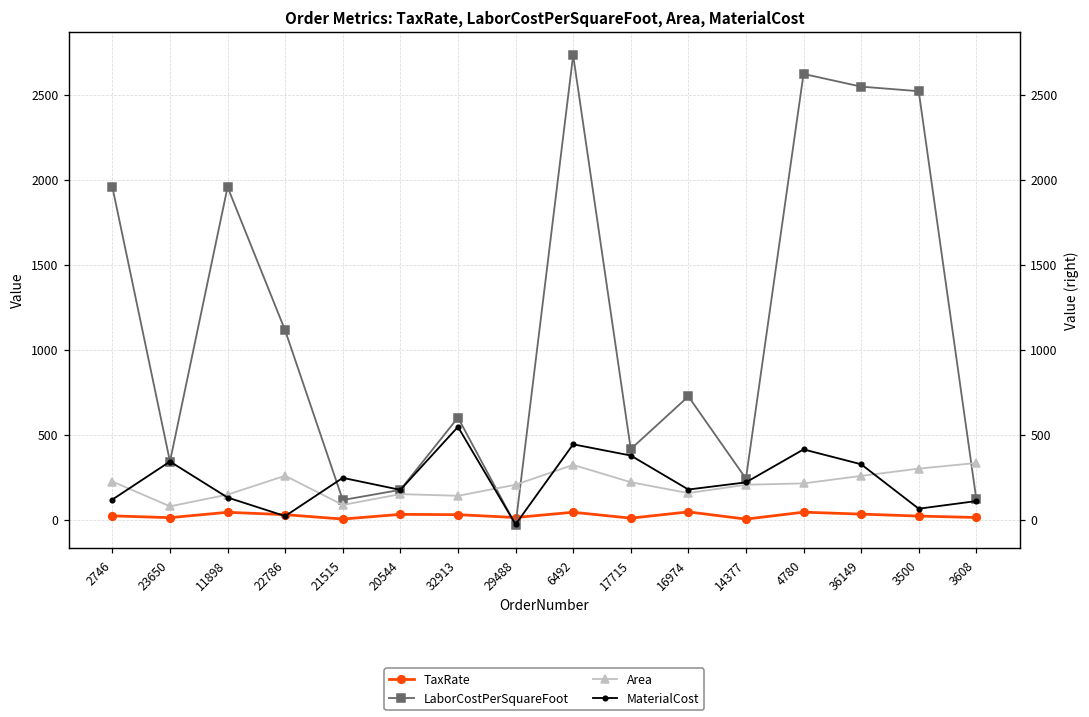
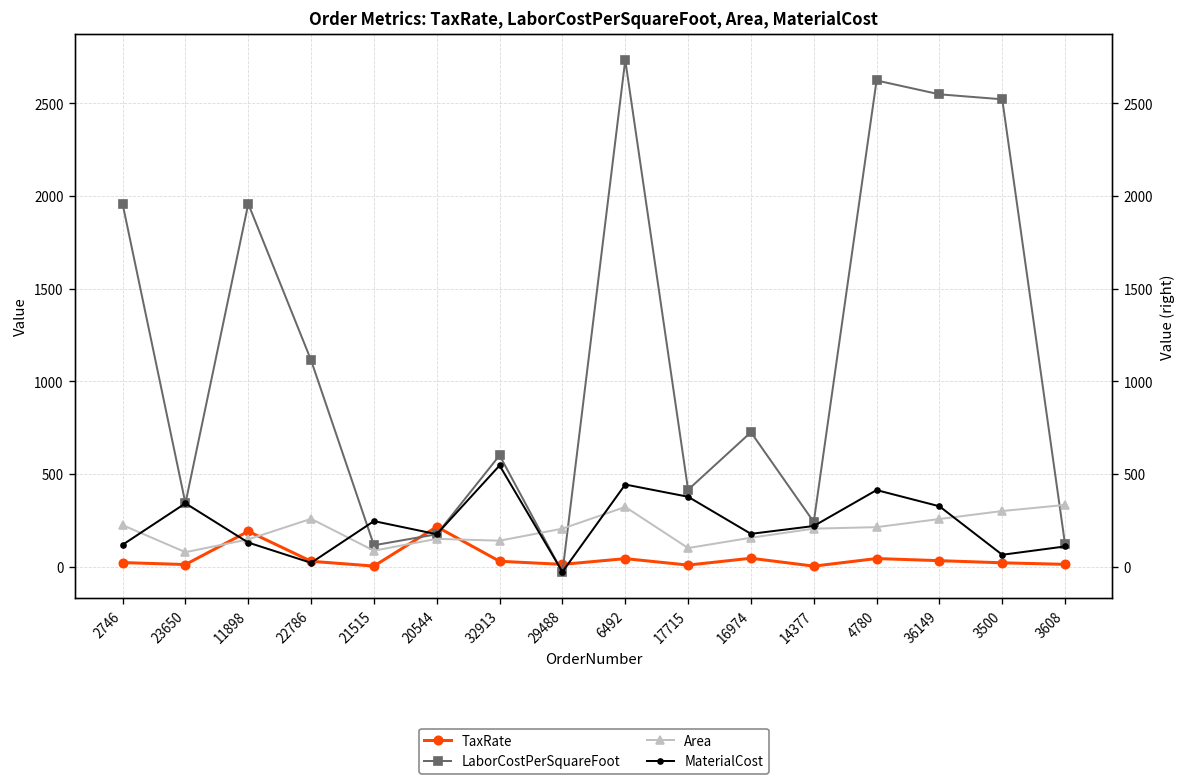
TaxRate, 11898: 40 -> 190
TaxRate, 20544: 30 -> 220
Area, 17715: 220 -> 100
